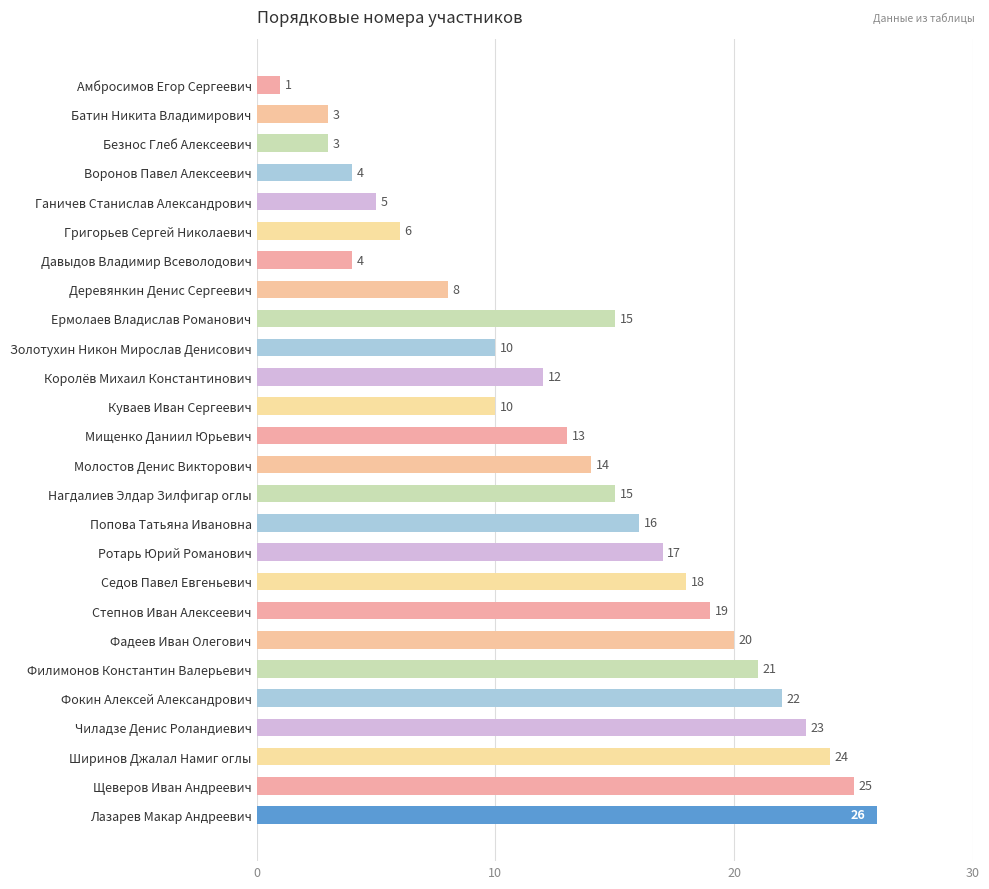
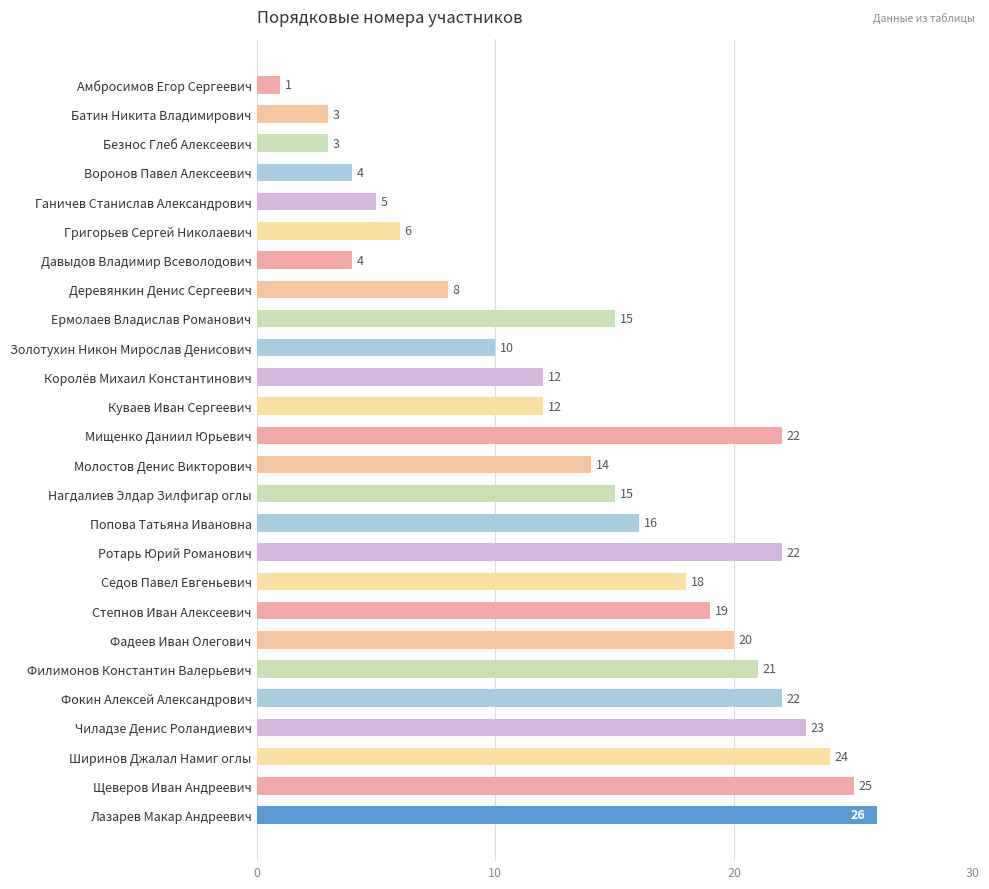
Куваев Иван Сергеевич: 10 -> 12
Мищенко Даниил Юрьевич: 13 -> 22
Ротарь Юрий Романович: 17 -> 22
